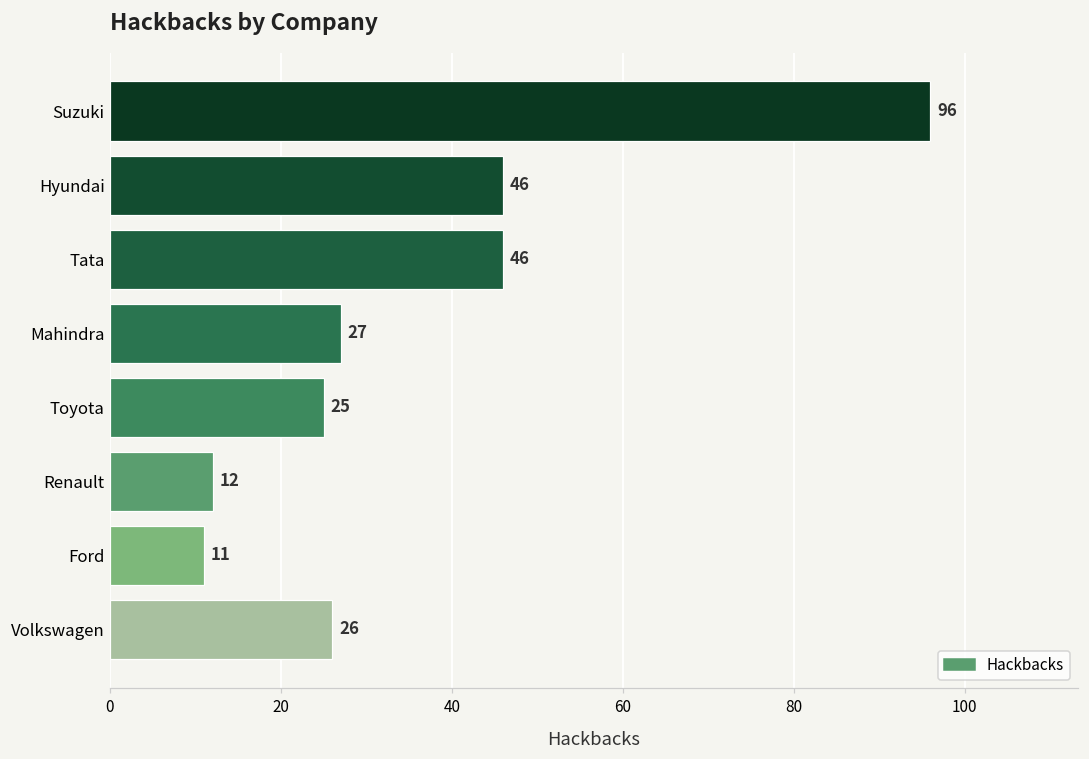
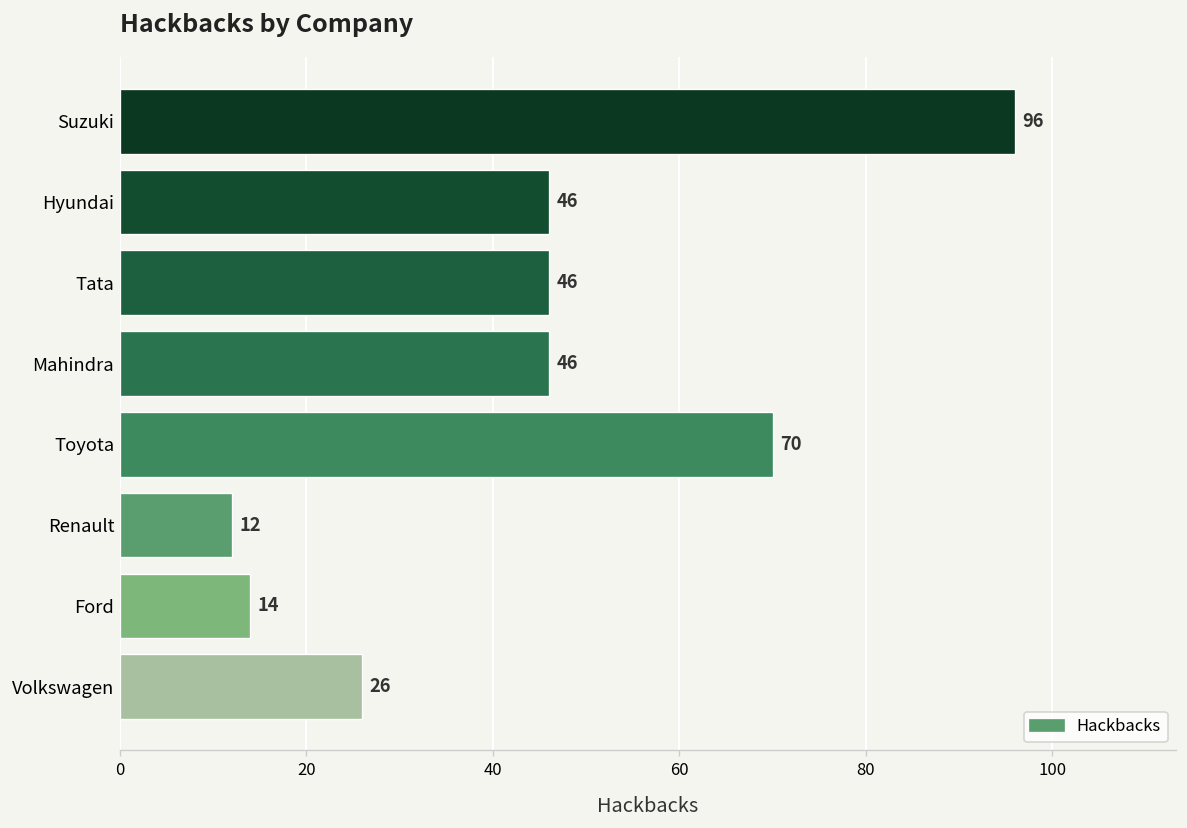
Mahindra: 27 -> 46
Toyota: 25 -> 70
Ford: 11 -> 14
